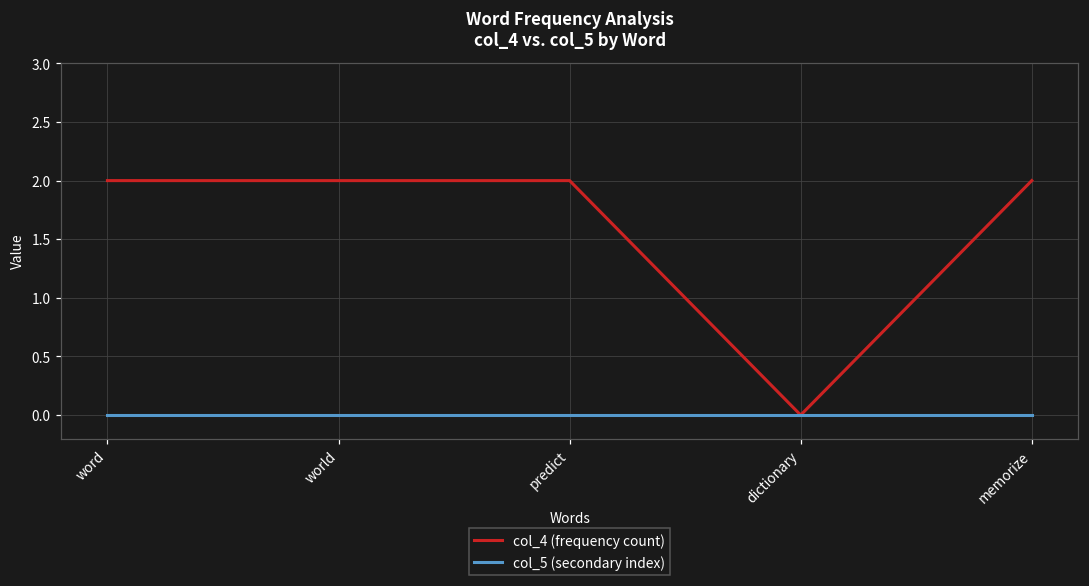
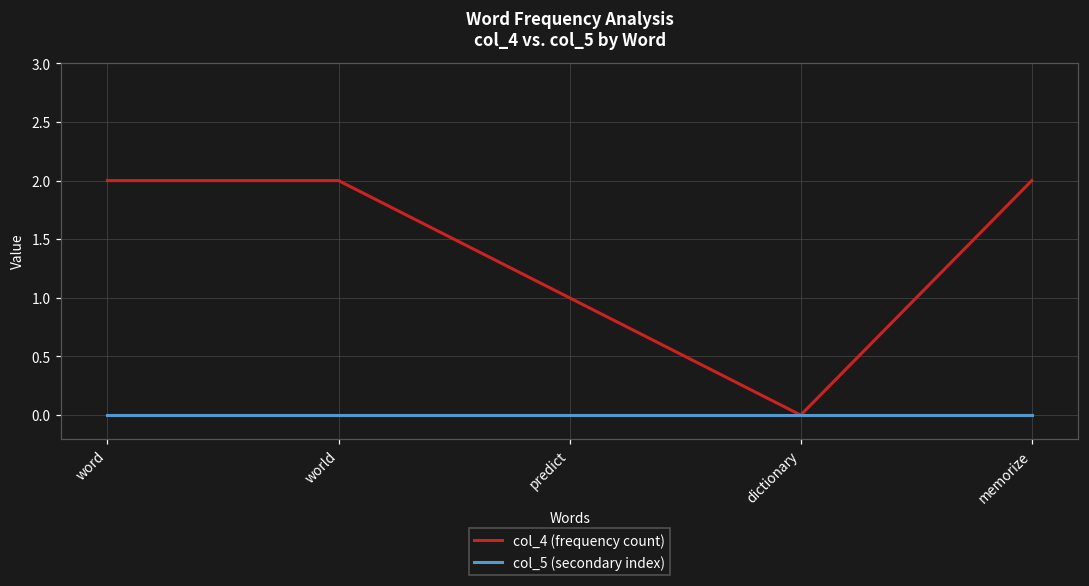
col_4 (frequency count), predict: 2 -> 1
